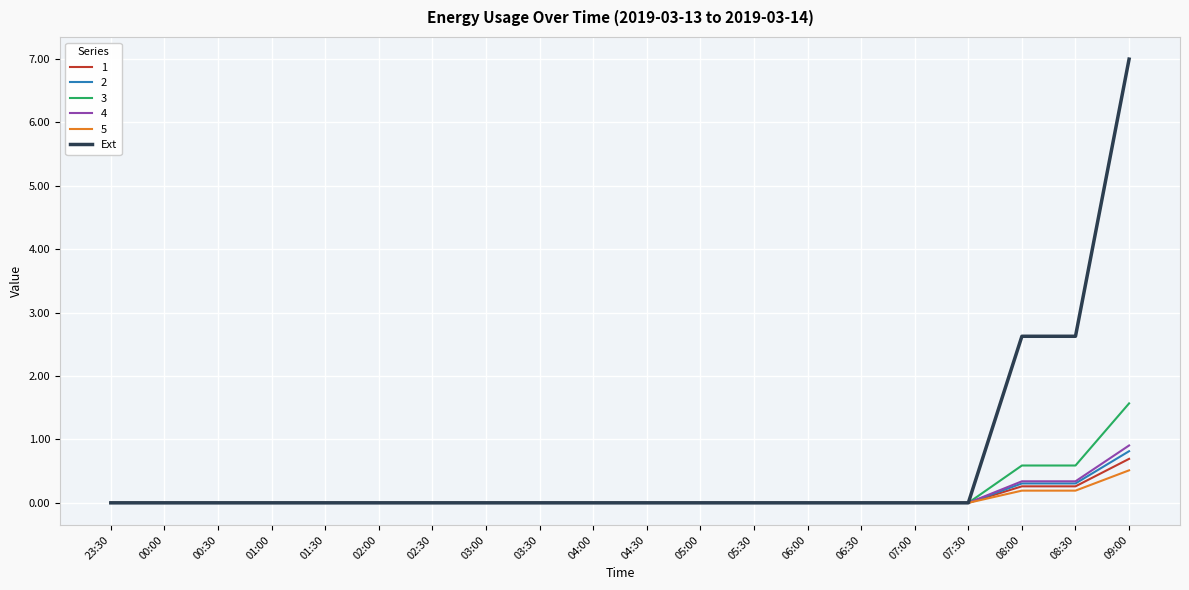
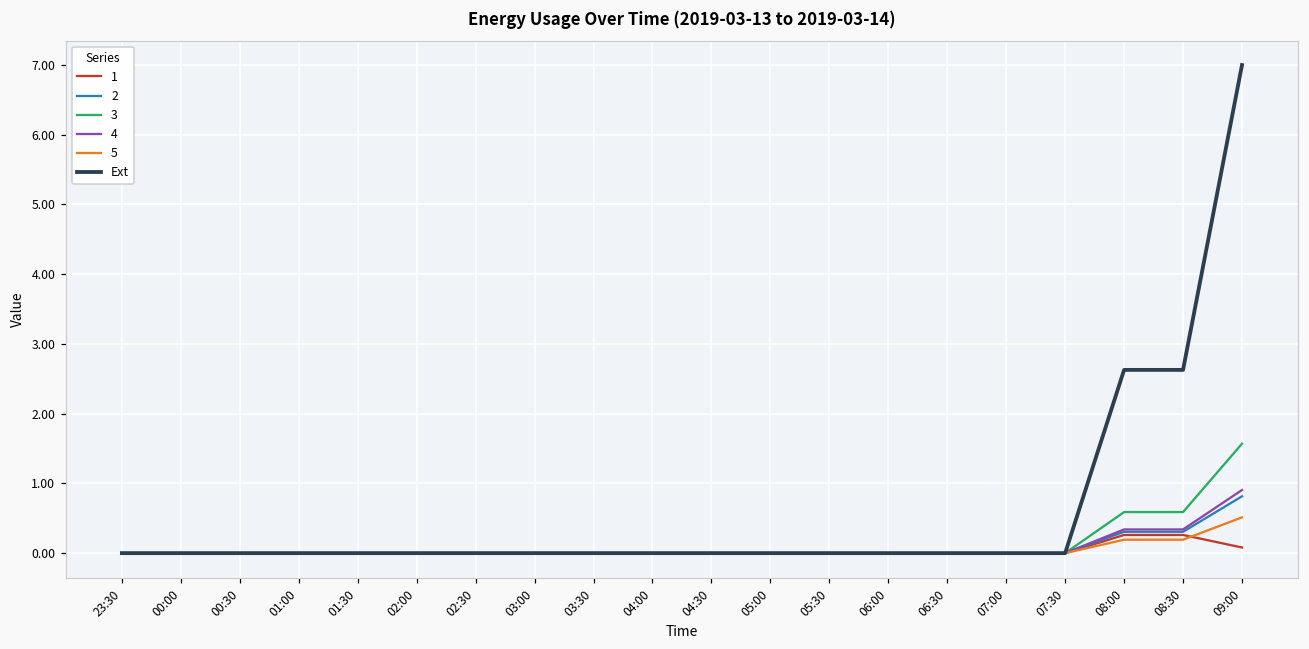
1, 09:00: 0.7 -> 0.1
